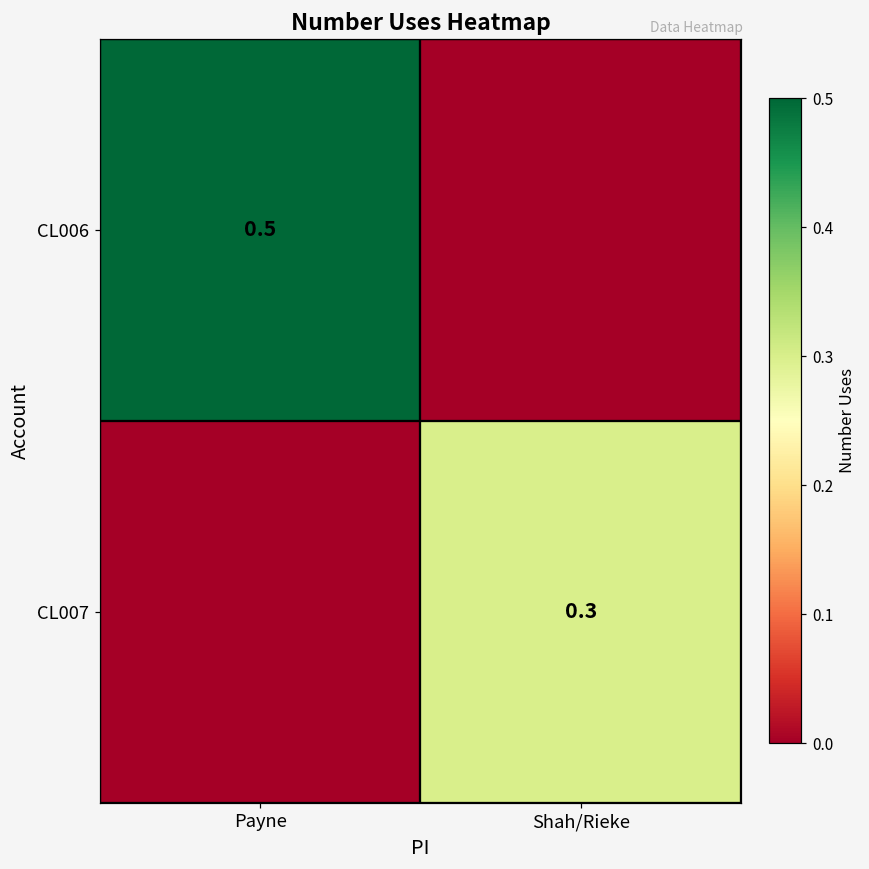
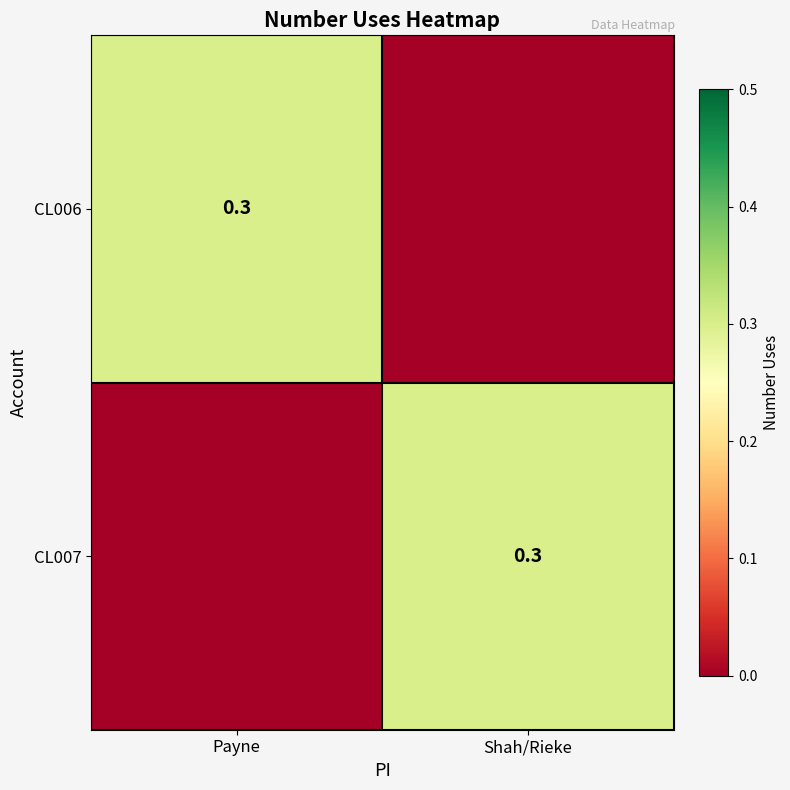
CL006, Payne: 0.5 -> 0.3
